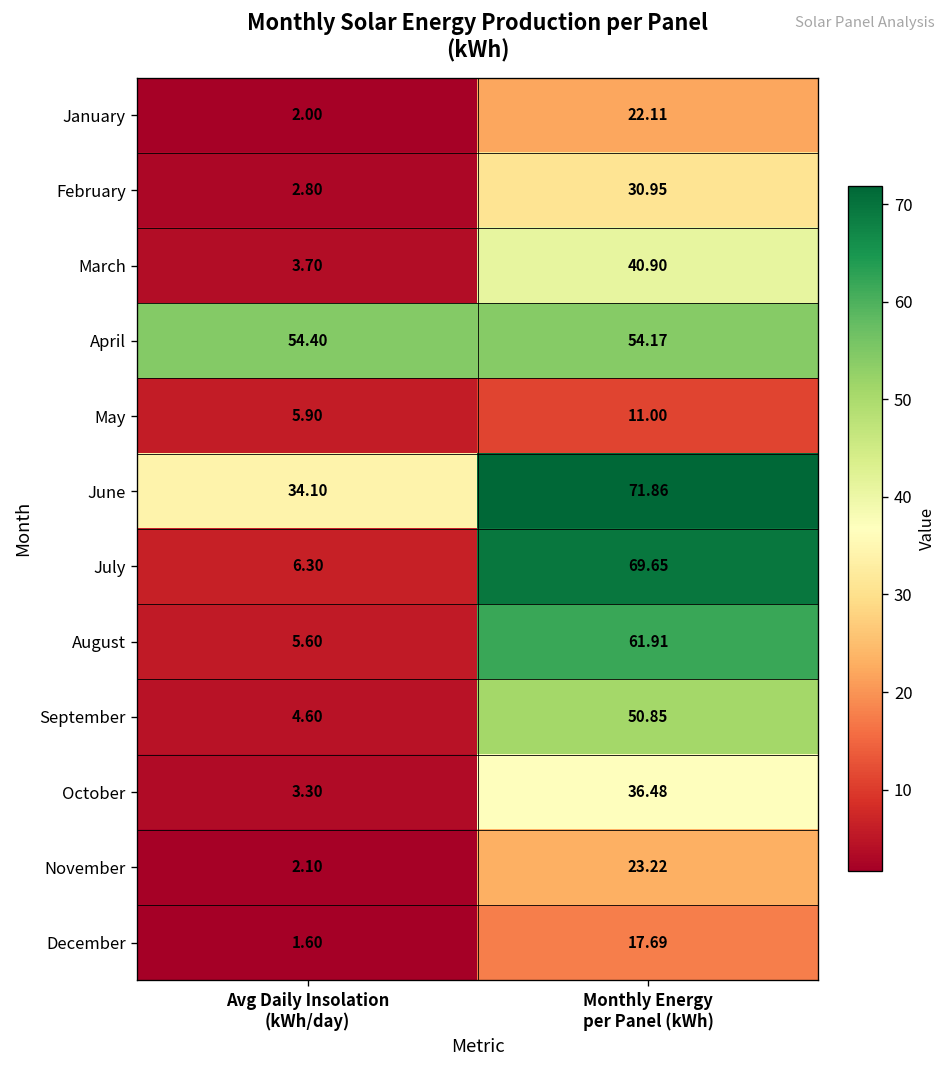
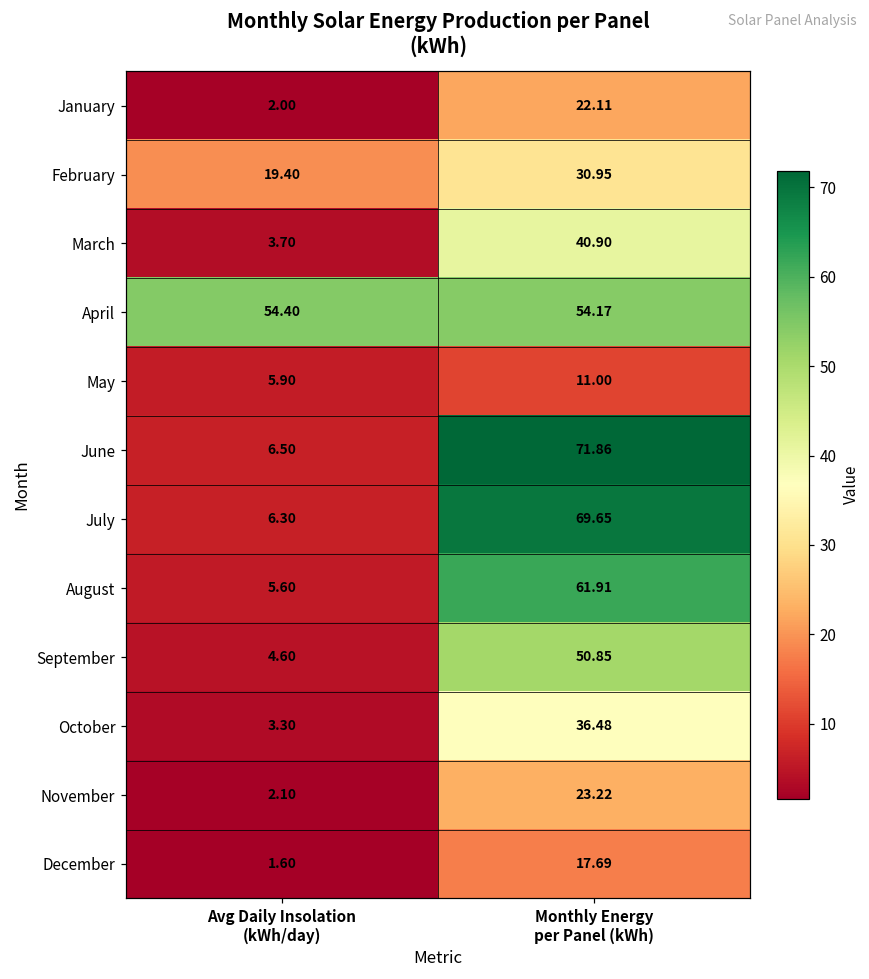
February, Avg Daily Insolation (kWh/day): 2.80 -> 19.40
June, Avg Daily Insolation (kWh/day): 34.10 -> 6.50
